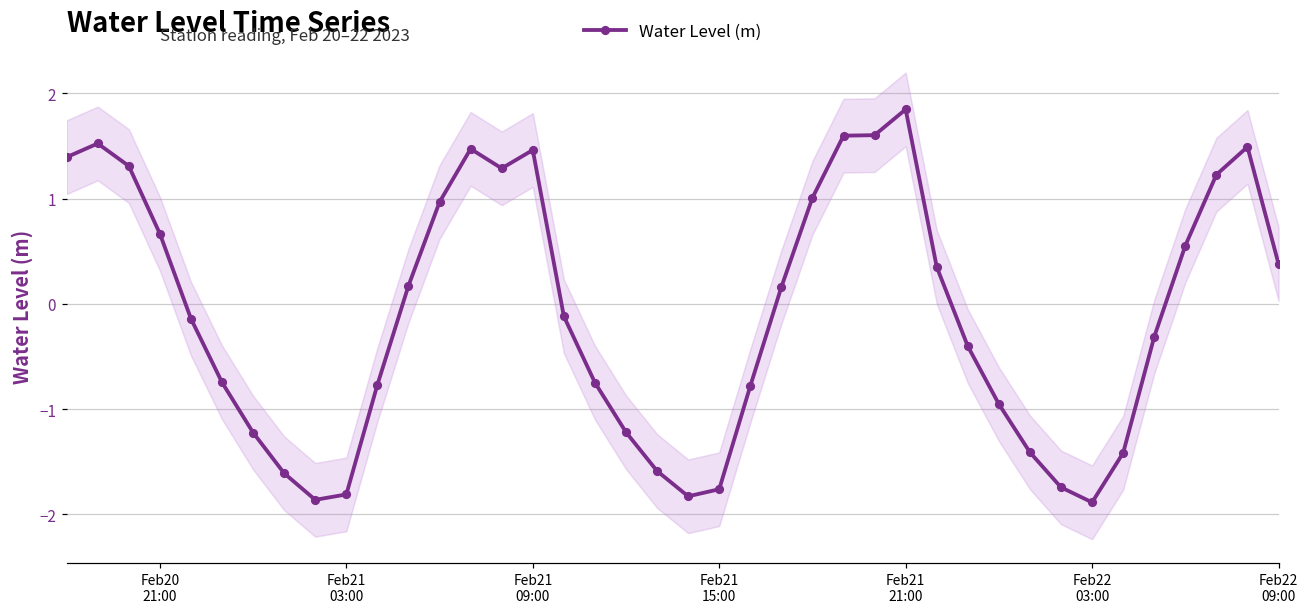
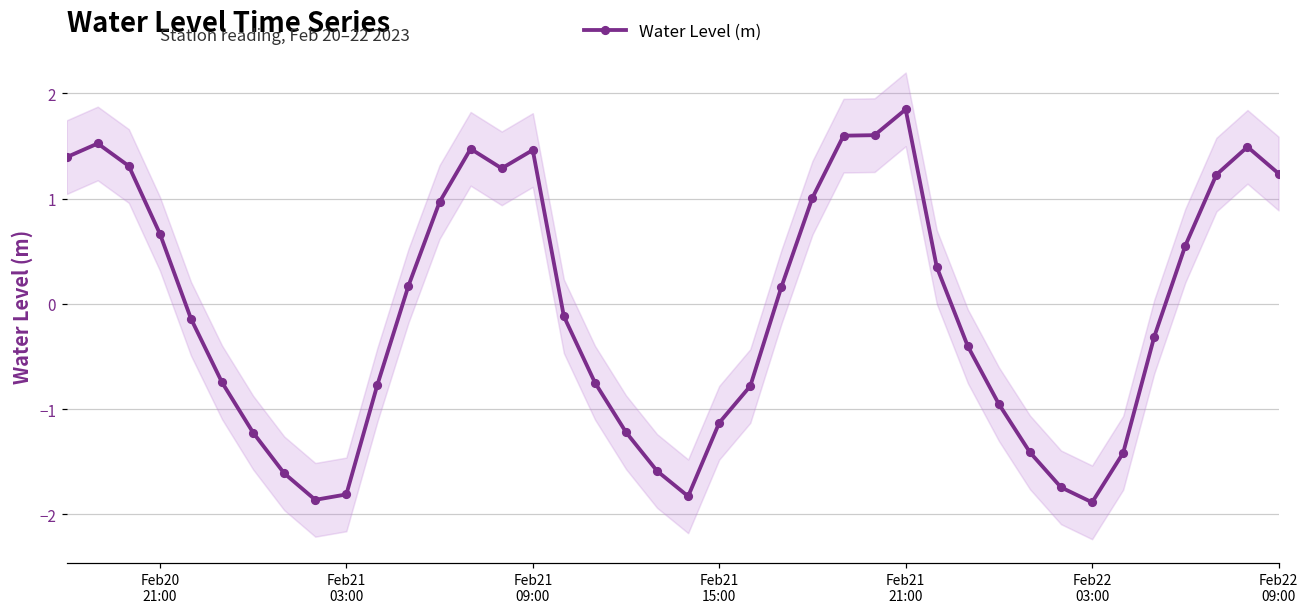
Water Level (m), Feb21 15:00: -1.8 -> -1.1
Water Level (m), Feb22 09:00: 0.4 -> 1.2
